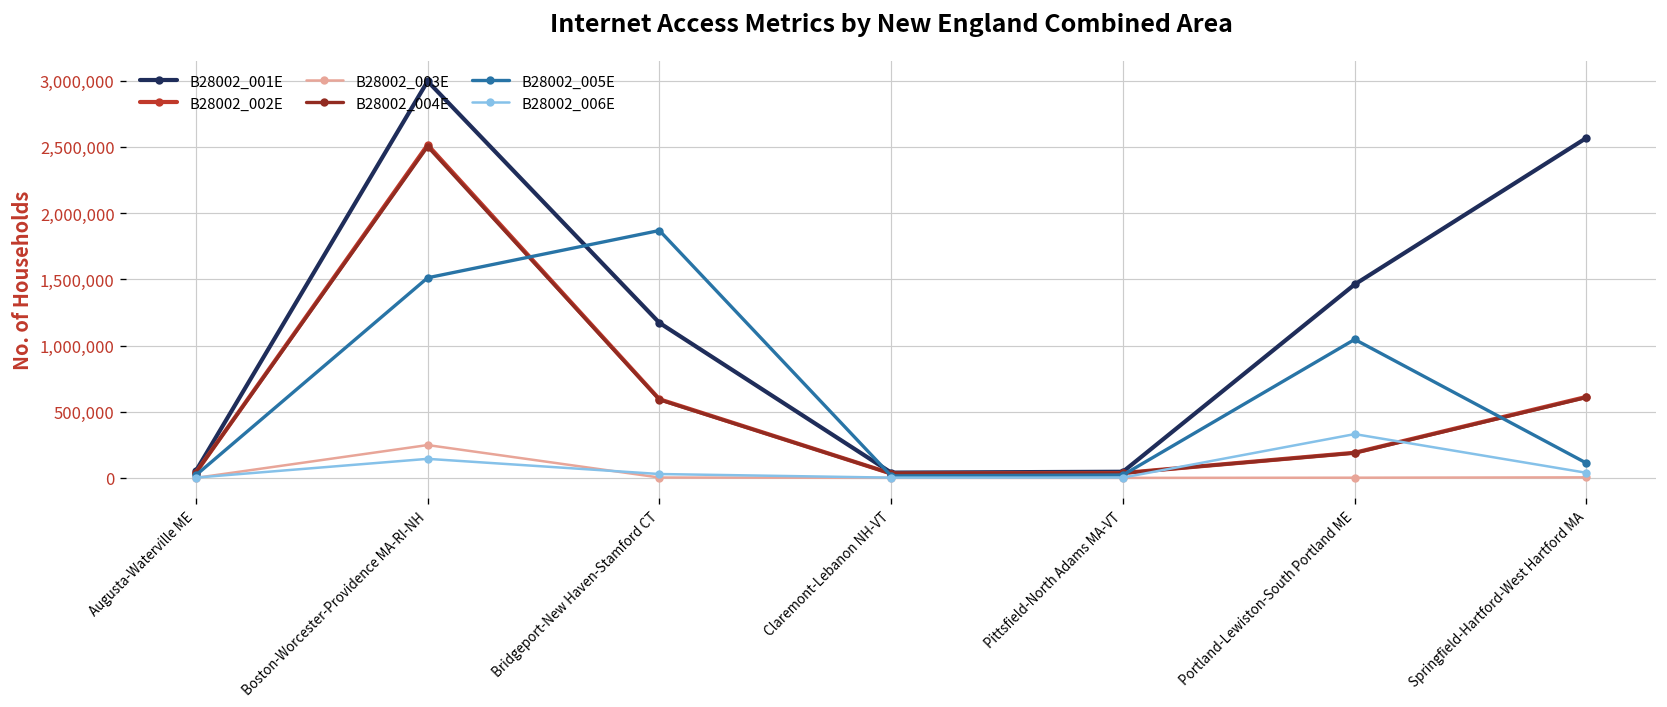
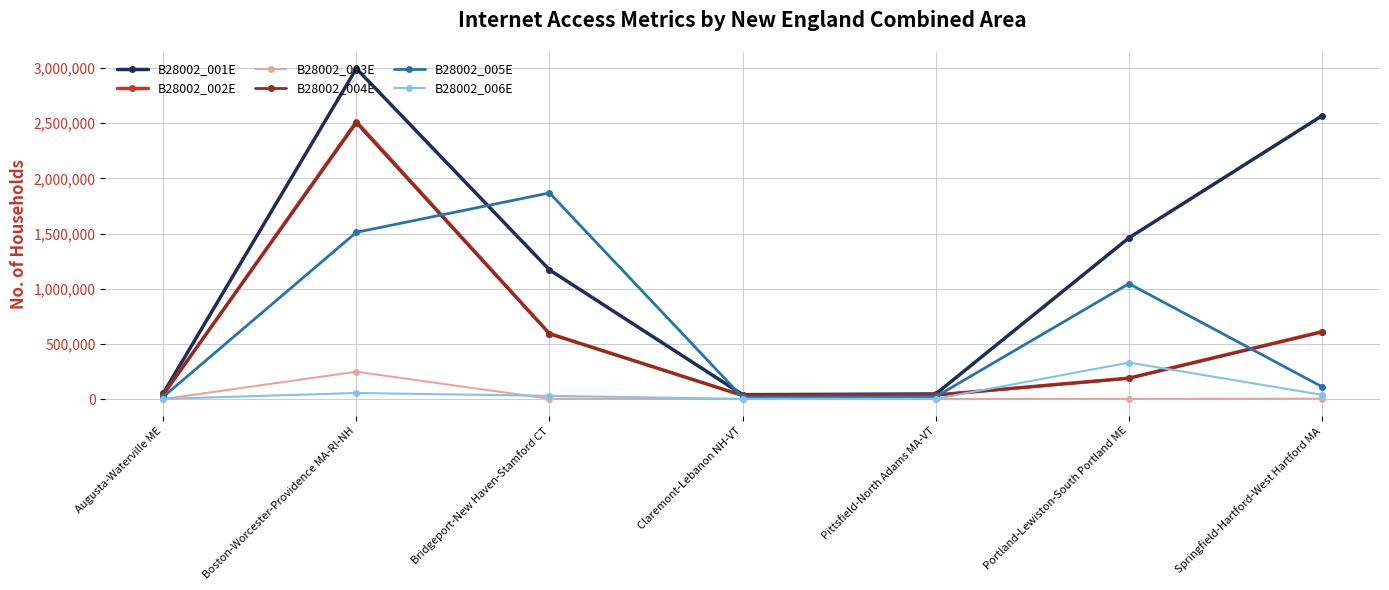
B28002_006E, Boston-Worcester-Providence MA-RI-NH: 140,000 -> 60,000
